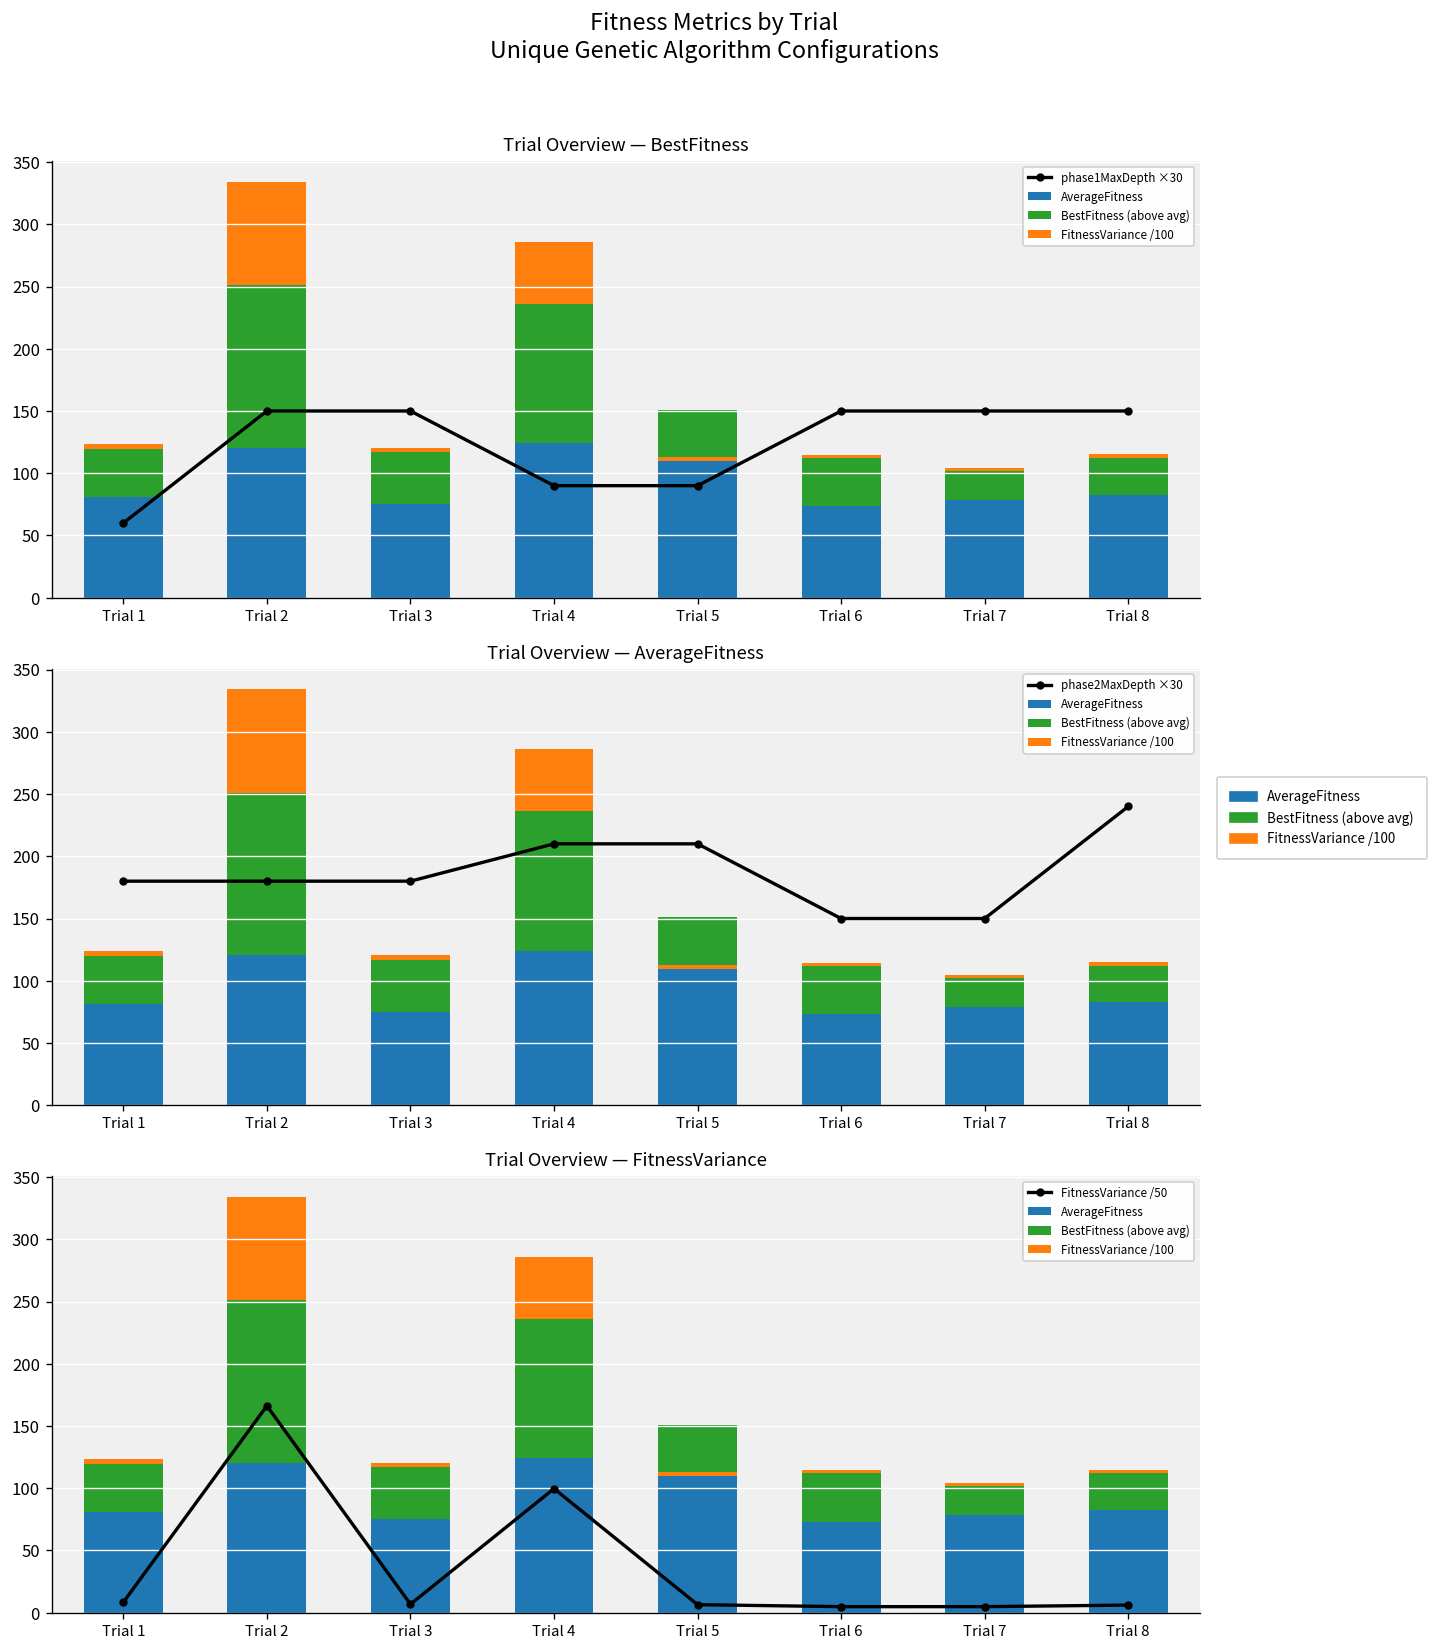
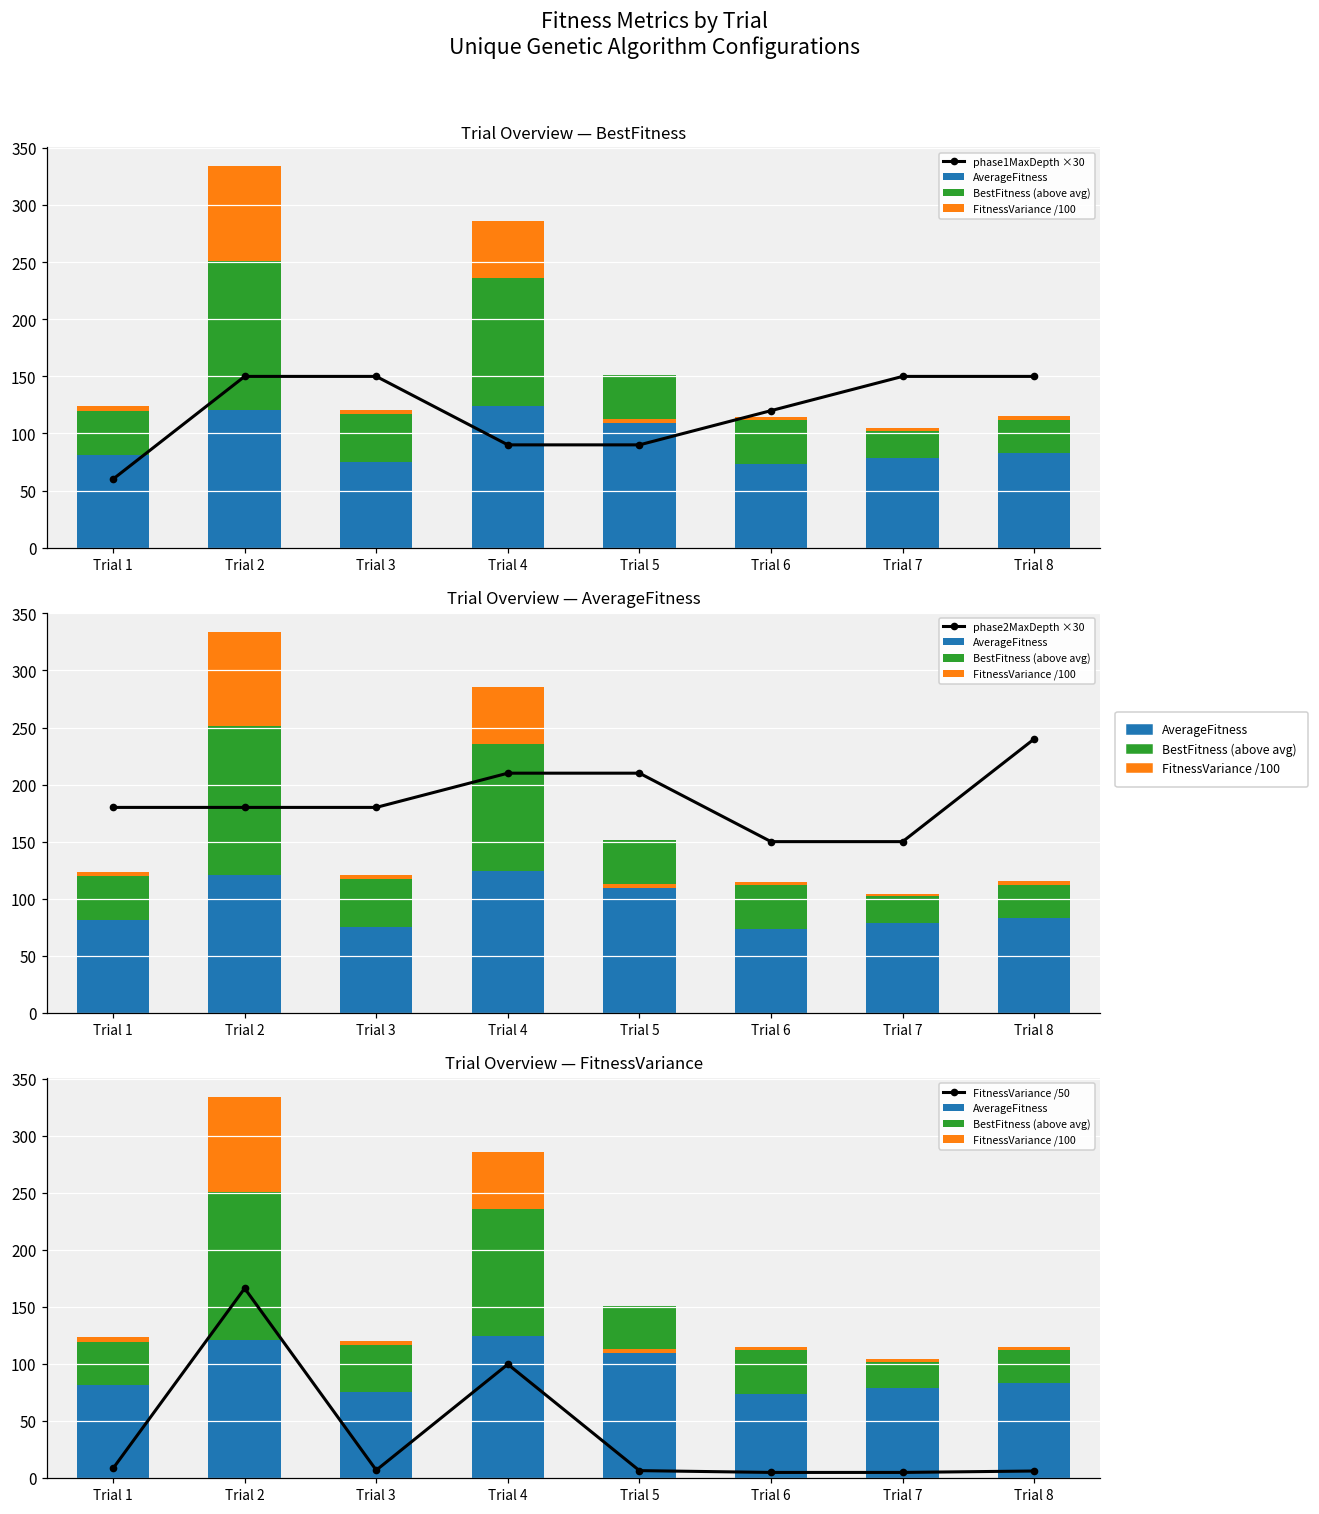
Trial Overview — BestFitness, phase1MaxDepth ×30, Trial 6: 150 -> 120
